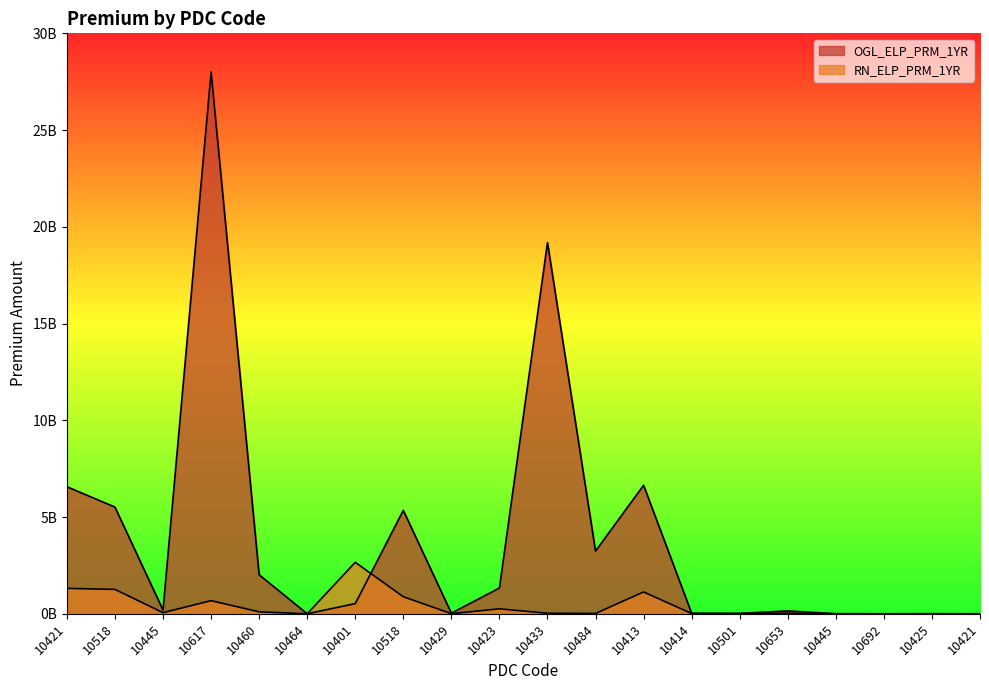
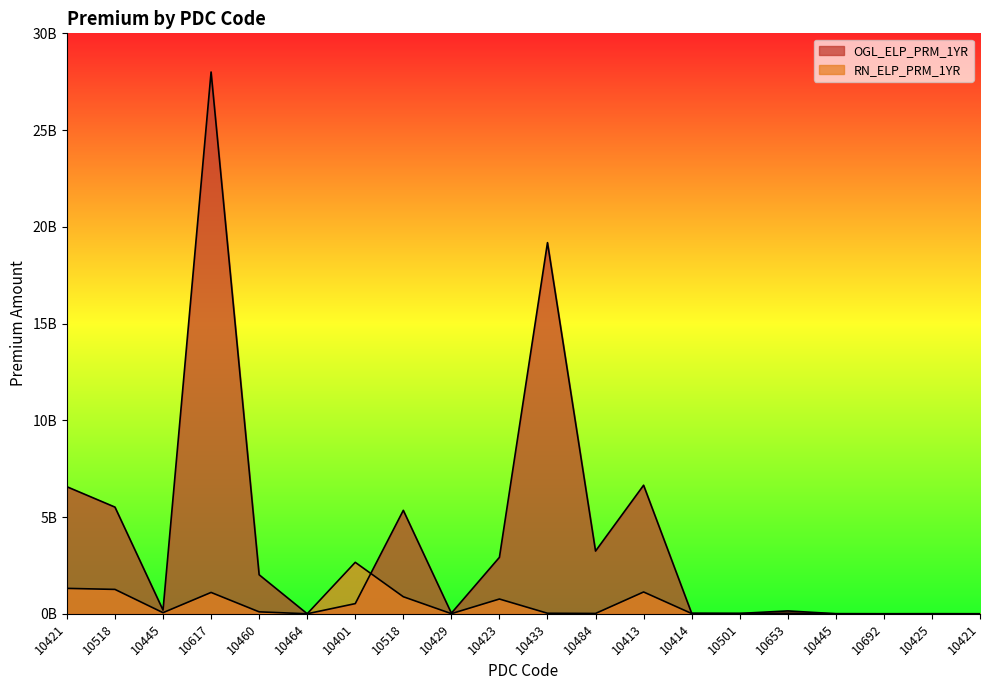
RN_ELP_PRM_1YR, 10617: 700000000 -> 1100000000
OGL_ELP_PRM_1YR, 10423: 1300000000 -> 2900000000
RN_ELP_PRM_1YR, 10423: 300000000 -> 800000000
